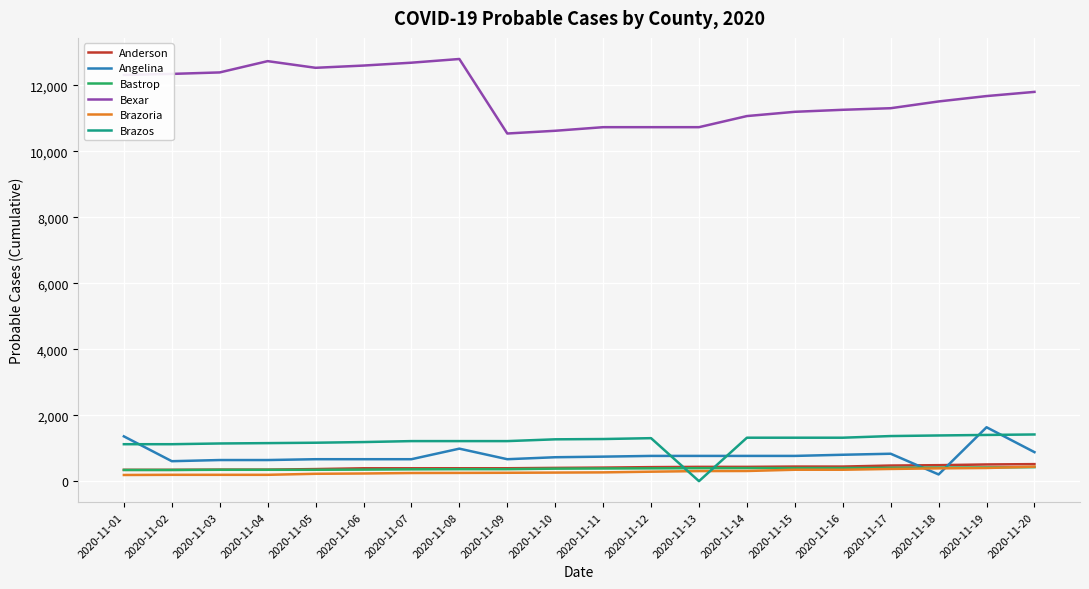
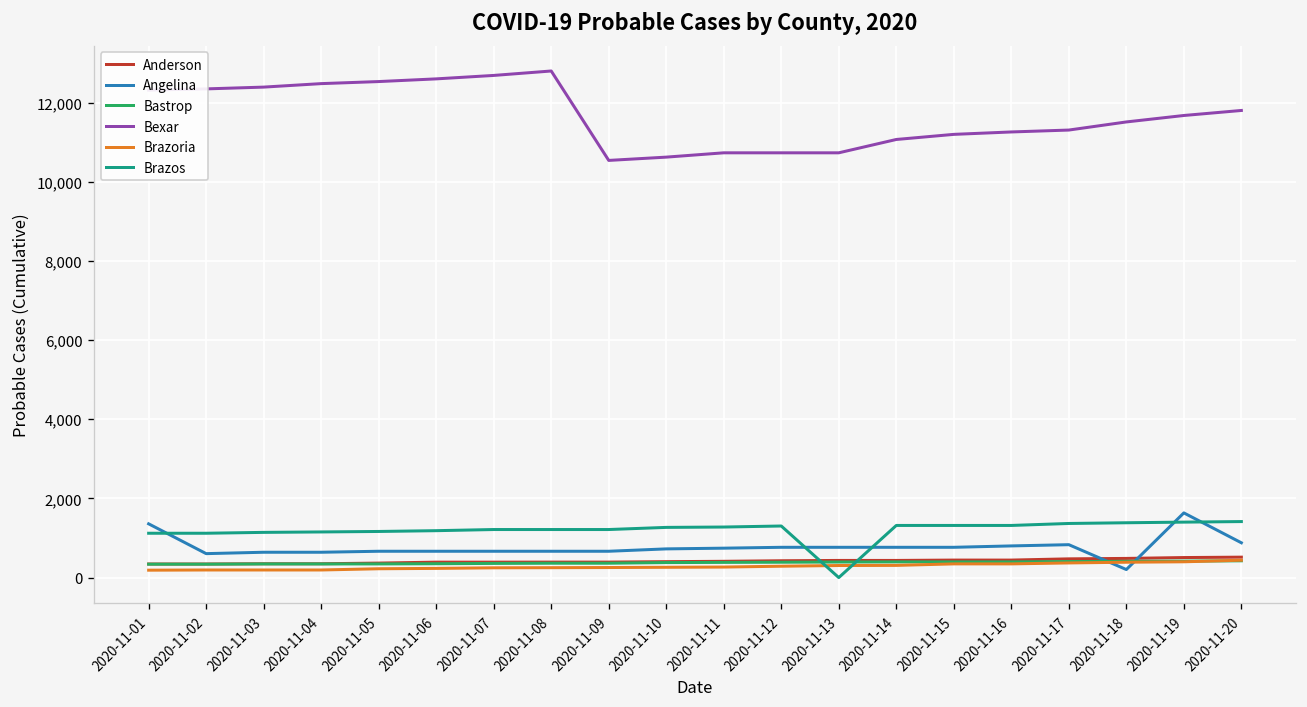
Bexar, 2020-11-04: 12,700 -> 12,500
Angelina, 2020-11-08: 1,000 -> 700
